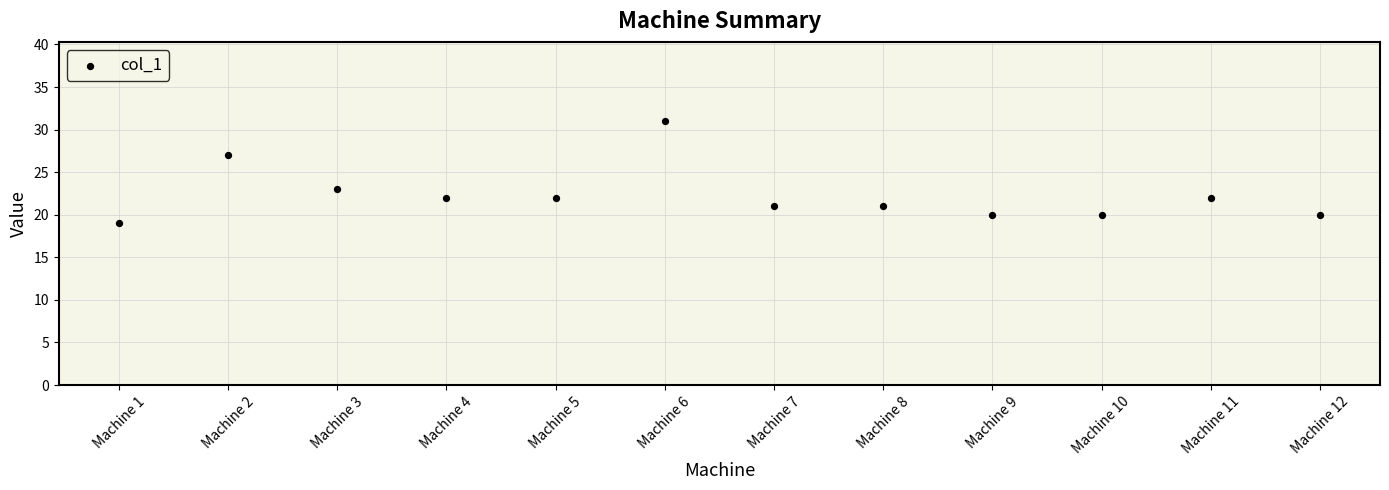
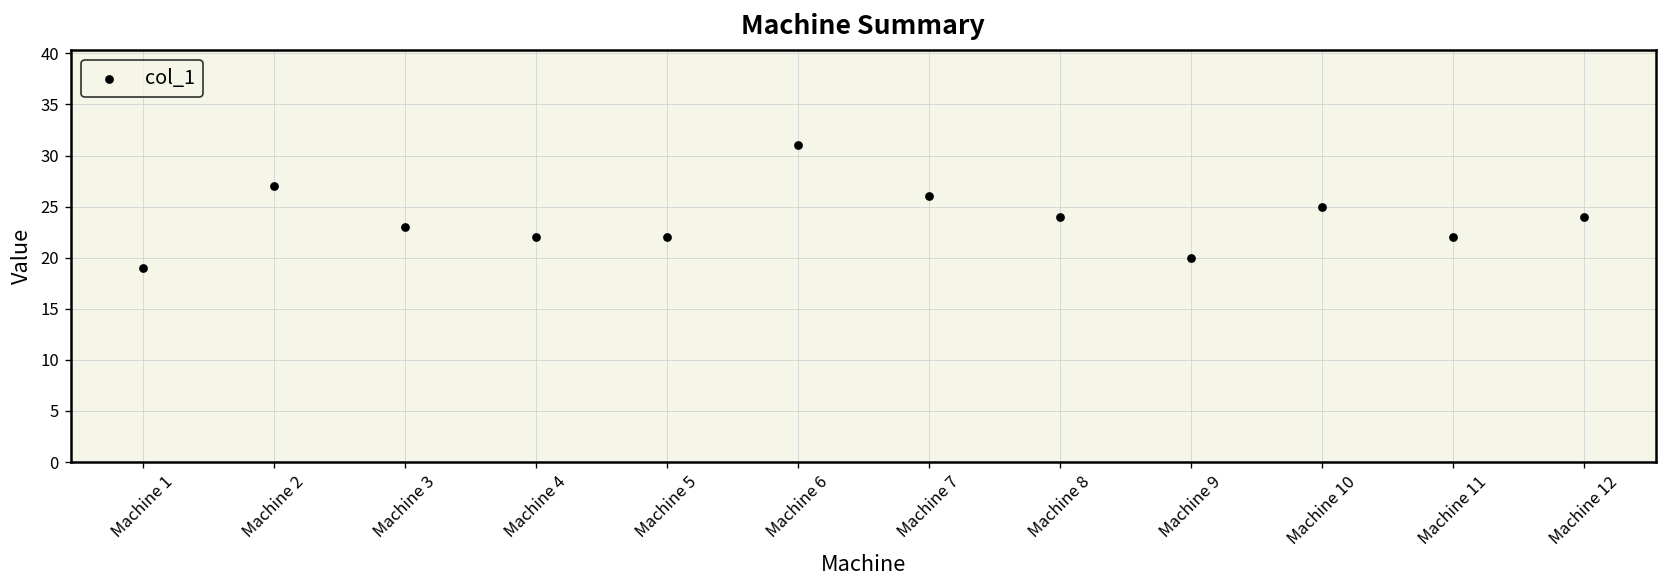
Machine 7: 21 -> 26
Machine 8: 21 -> 24
Machine 10: 20 -> 25
Machine 12: 20 -> 24
